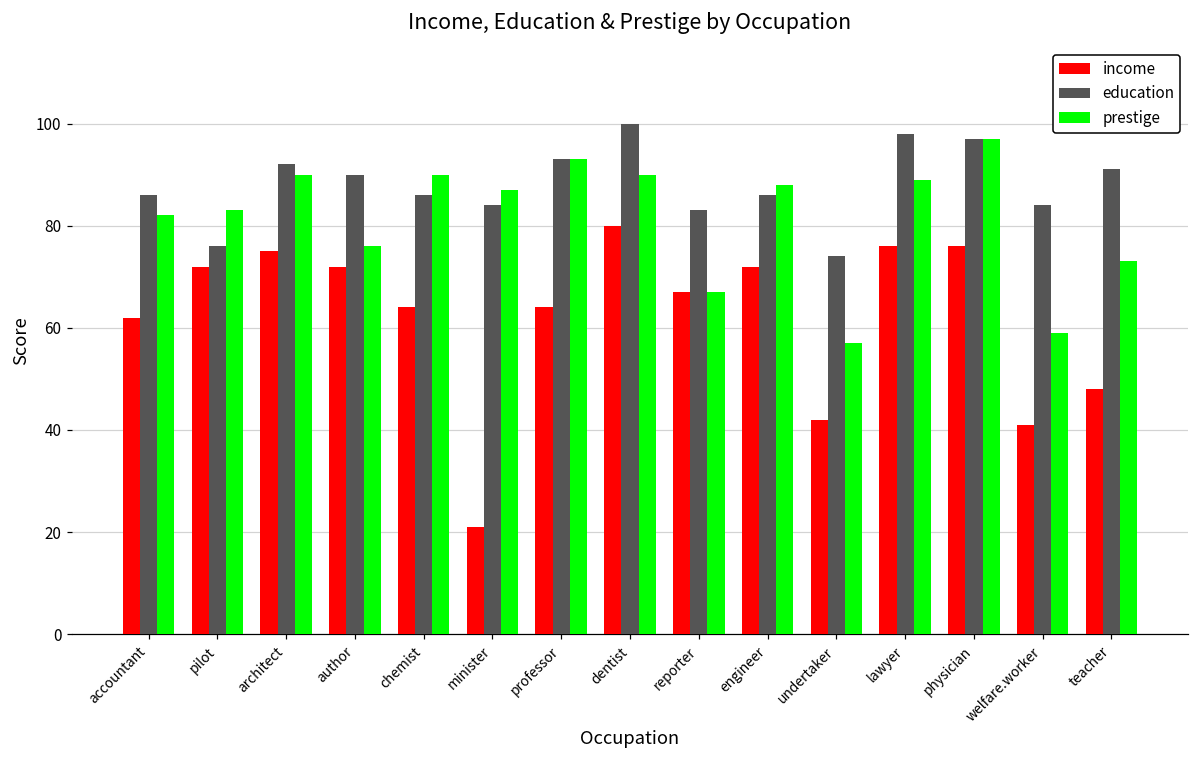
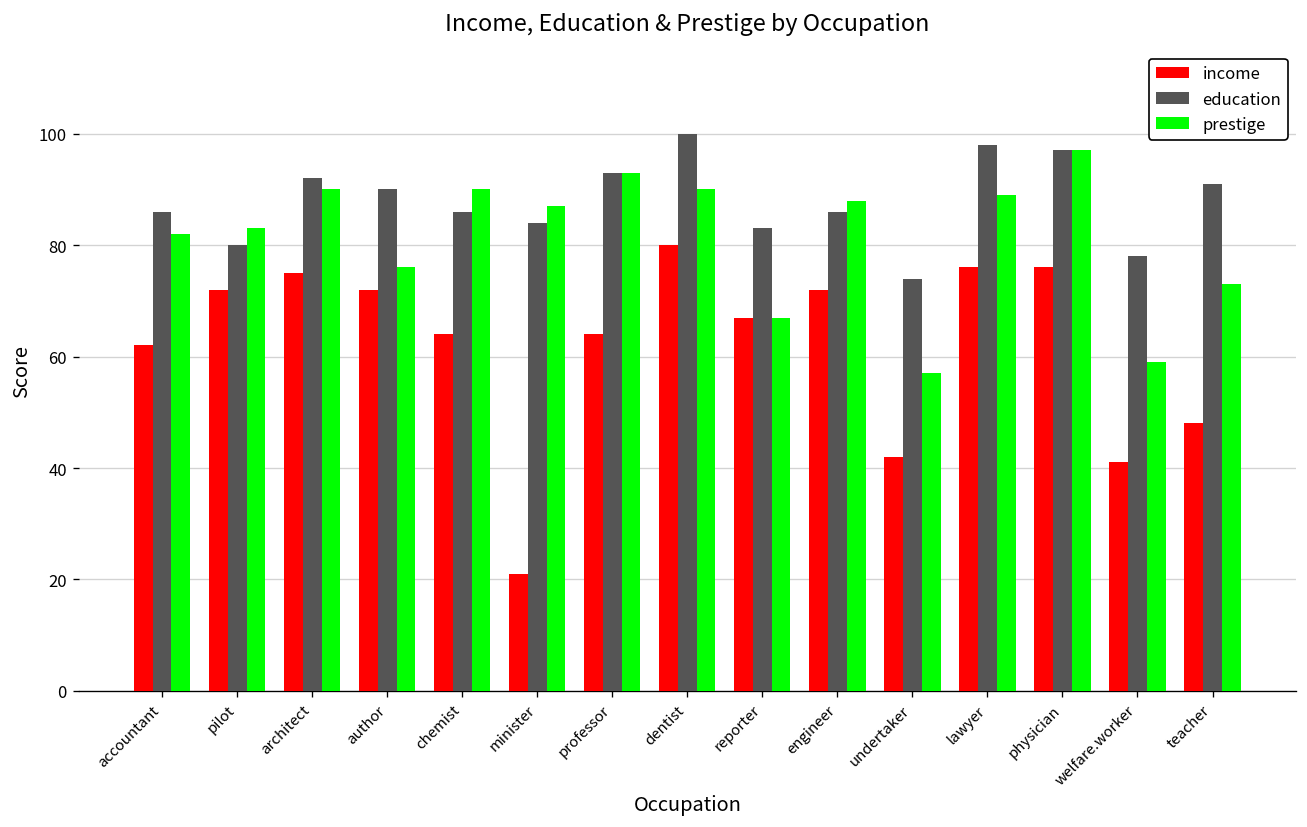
education, pilot: 76 -> 80
education, welfare.worker: 84 -> 78
